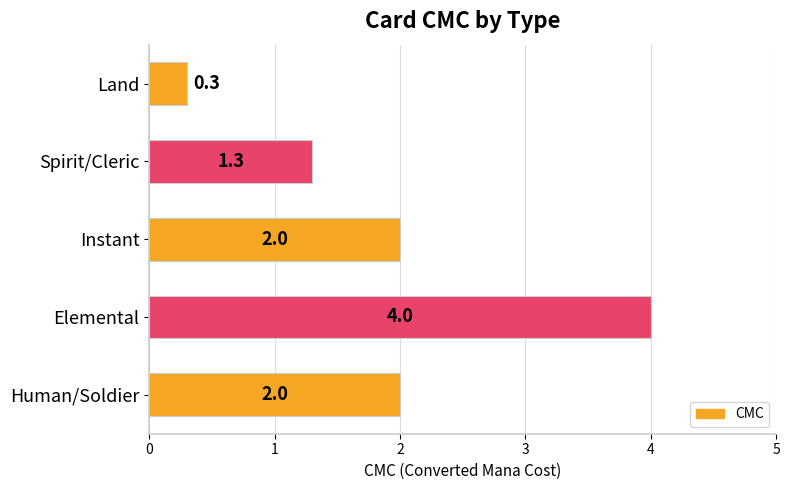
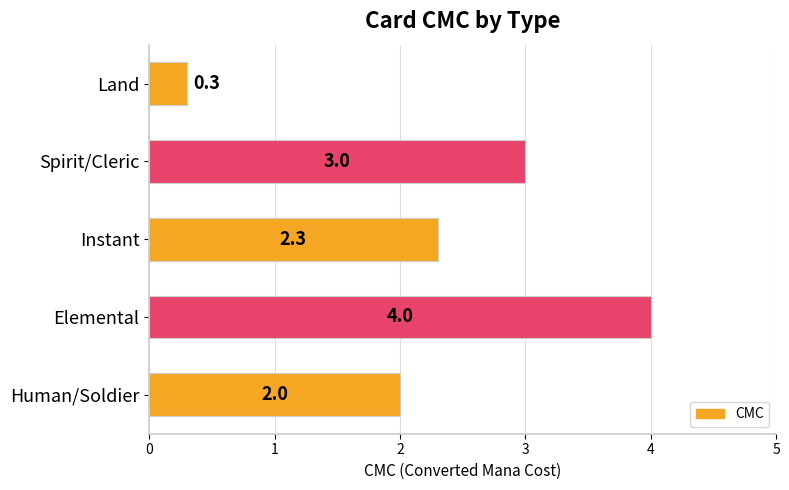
Spirit/Cleric: 1.3 -> 3.0
Instant: 2.0 -> 2.3
